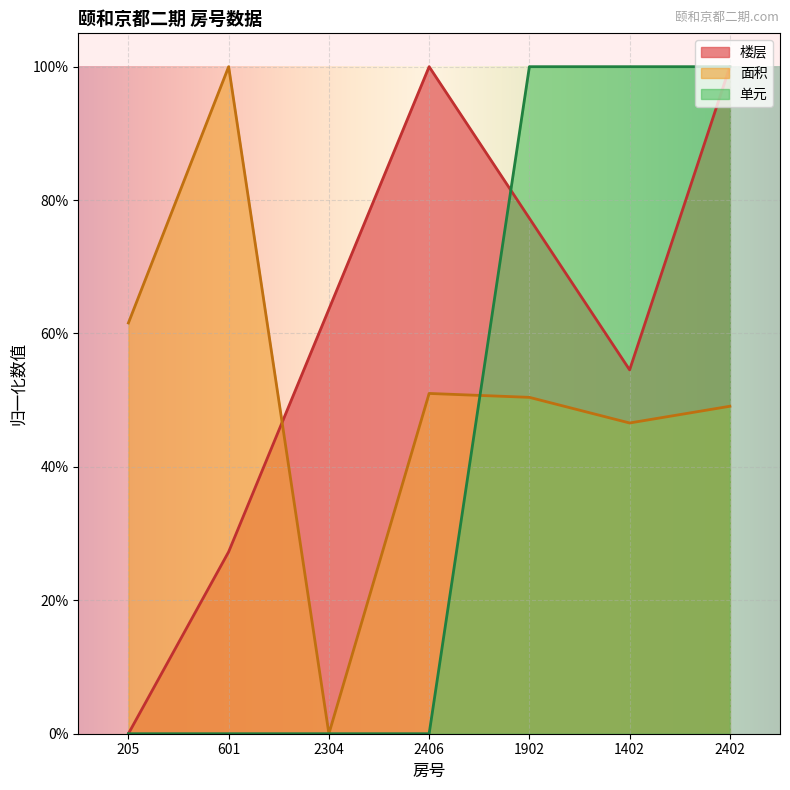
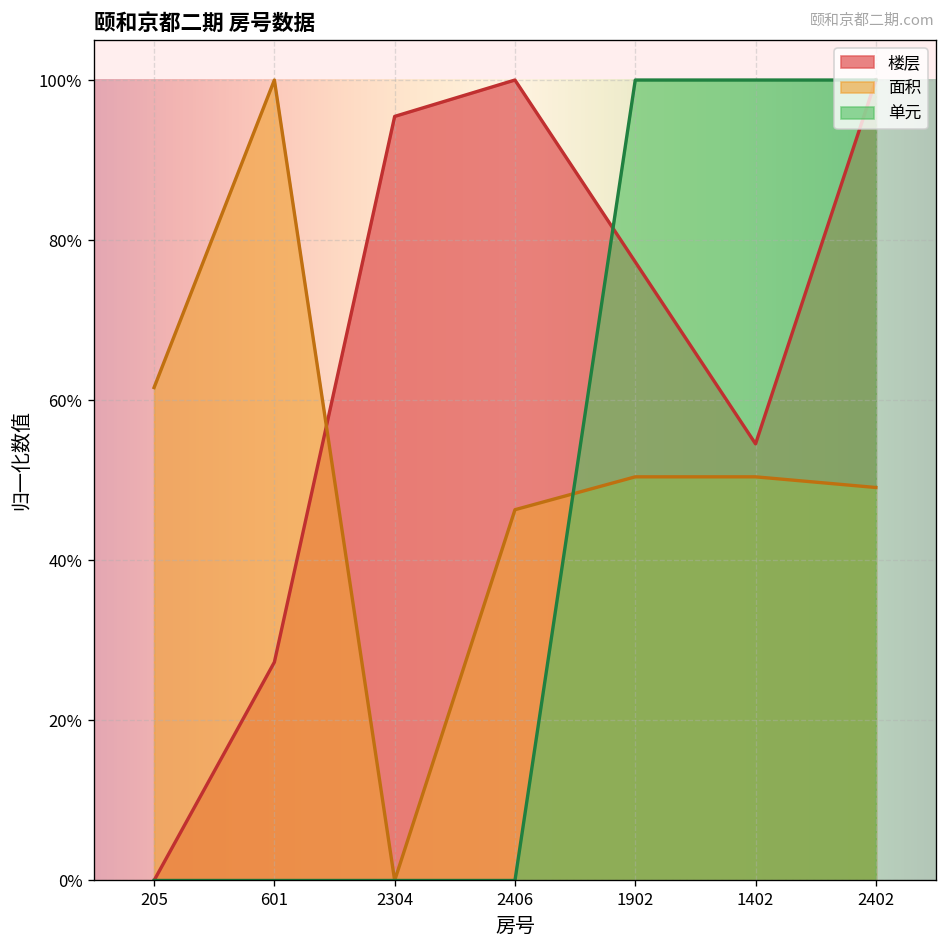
楼层, 2304: 64% -> 95%
面积, 2406: 51% -> 46%
面积, 1402: 47% -> 50%
